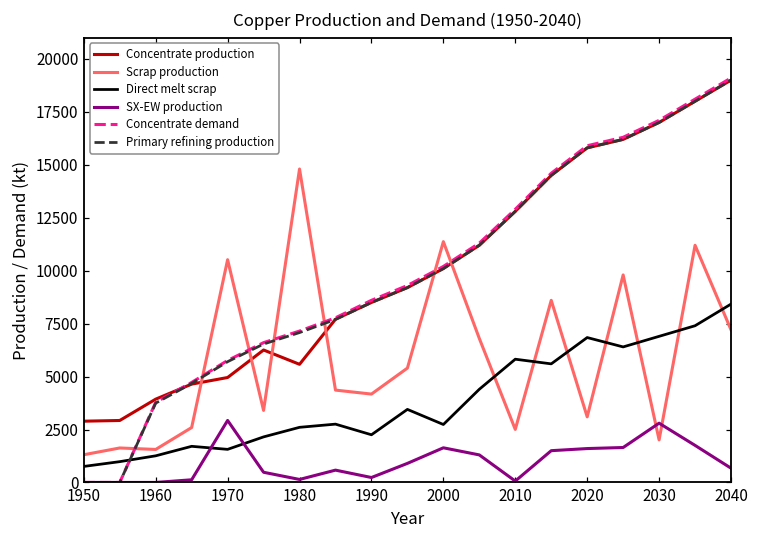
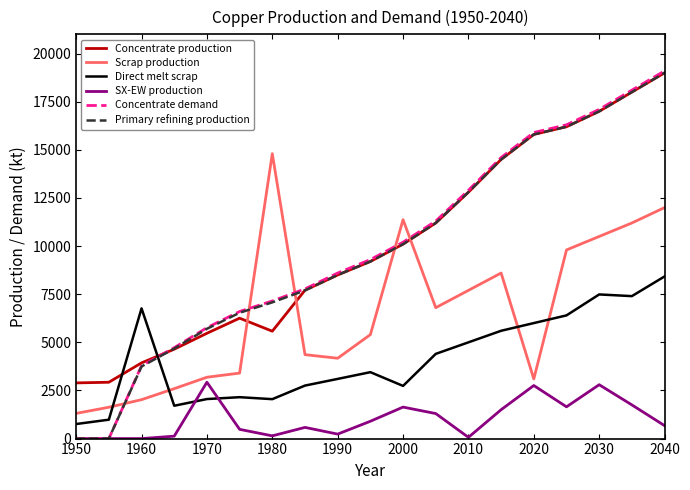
Scrap production, 1960: 1600 -> 2000
Direct melt scrap, 1960: 1300 -> 6800
Concentrate production, 1970: 5000 -> 5500
Scrap production, 1970: 10500 -> 3200
Direct melt scrap, 1970: 1600 -> 2100
Direct melt scrap, 1980: 2600 -> 2000
Direct melt scrap, 1990: 2300 -> 3100
Scrap production, 2010: 2500 -> 7700
Direct melt scrap, 2010: 5800 -> 5000
Direct melt scrap, 2020: 6800 -> 6000
SX-EW production, 2020: 1600 -> 2800
Scrap production, 2030: 2000 -> 10500
Direct melt scrap, 2030: 6900 -> 7500
Scrap production, 2040: 7200 -> 12000
